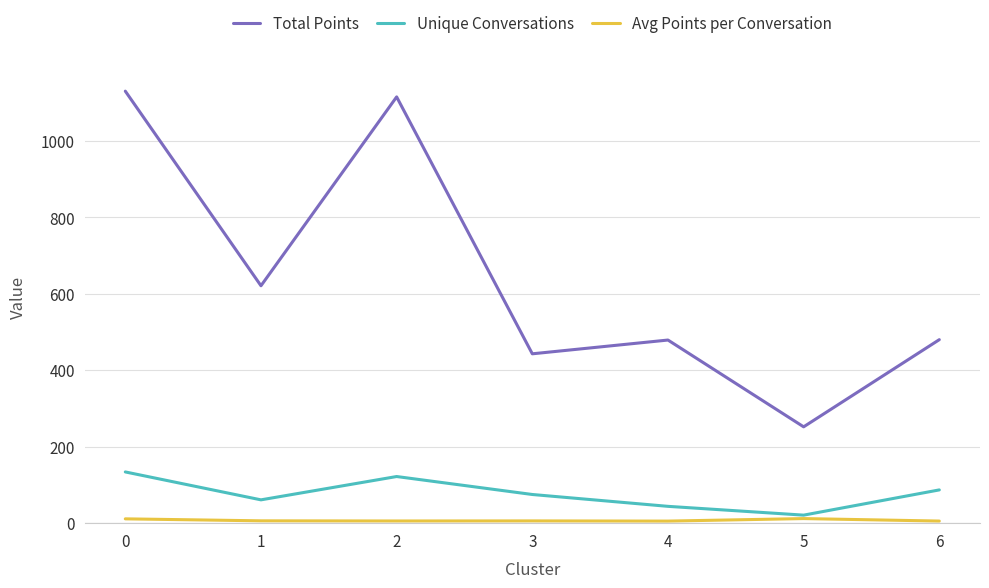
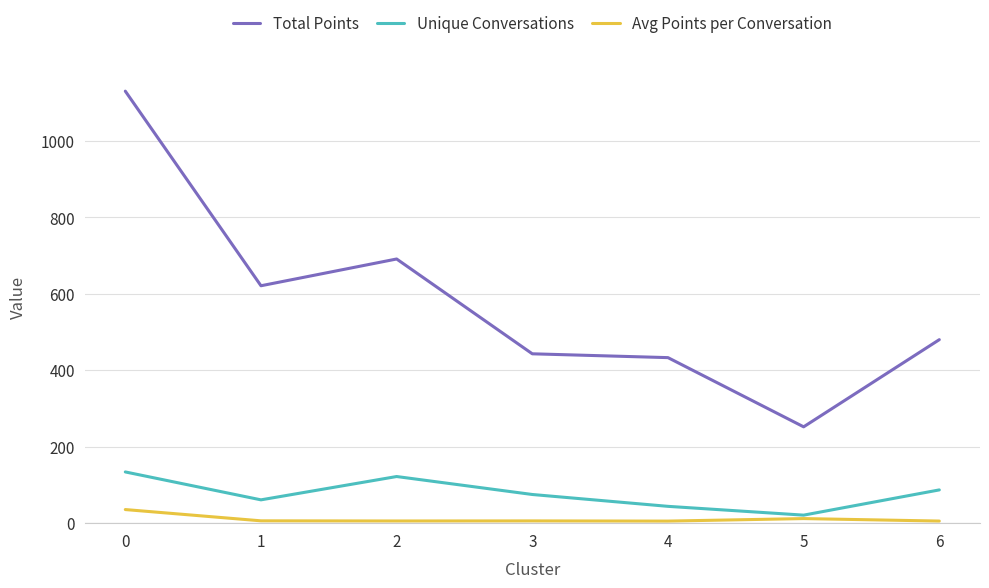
Avg Points per Conversation, 0: 10 -> 40
Total Points, 2: 1120 -> 690
Total Points, 4: 480 -> 430
